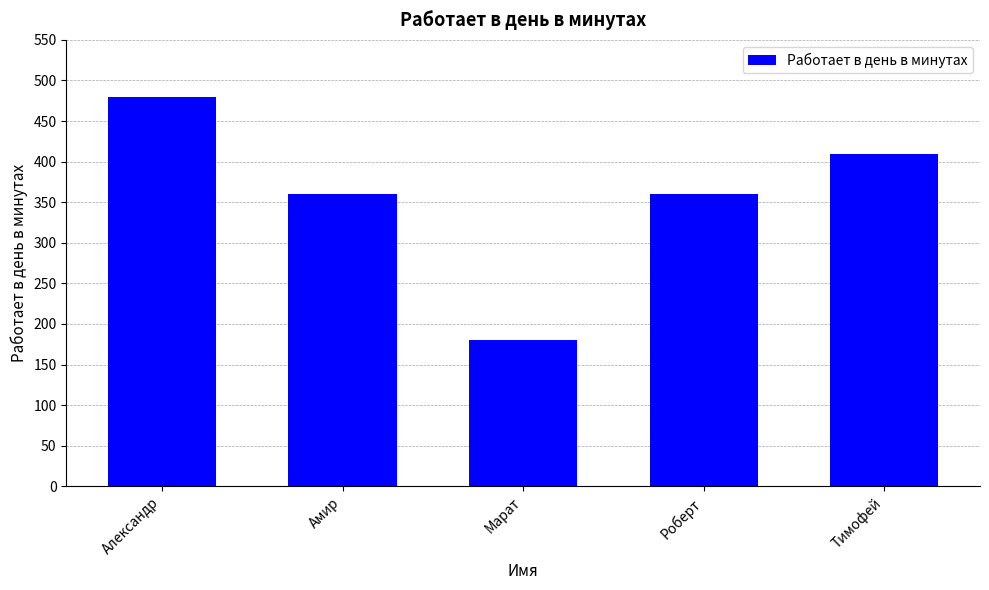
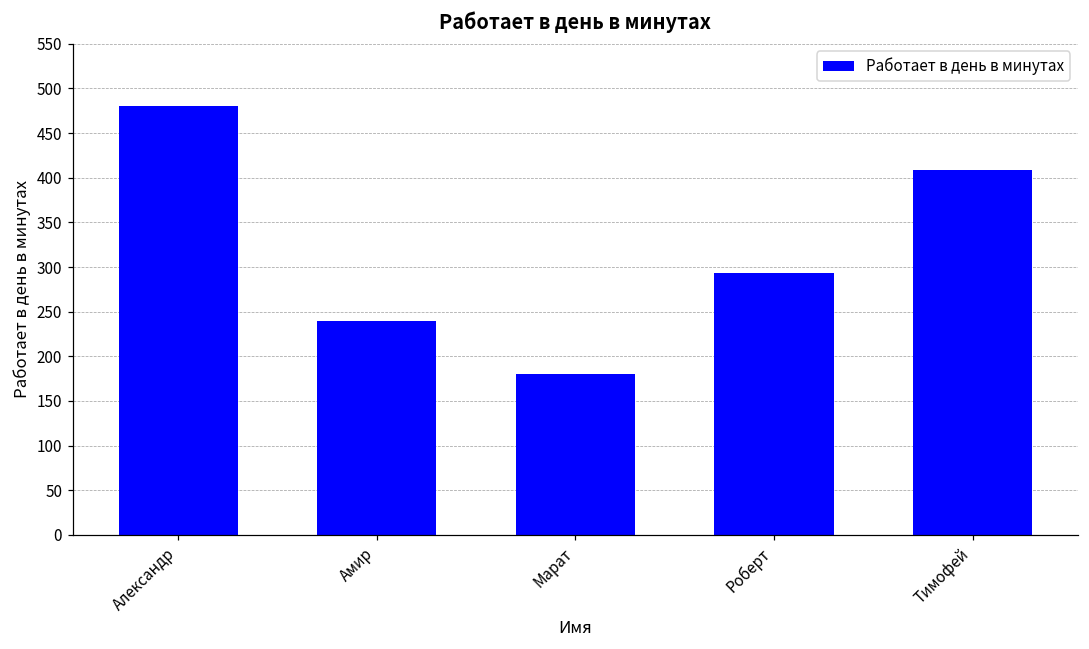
Амир: 360 -> 240
Роберт: 360 -> 290
